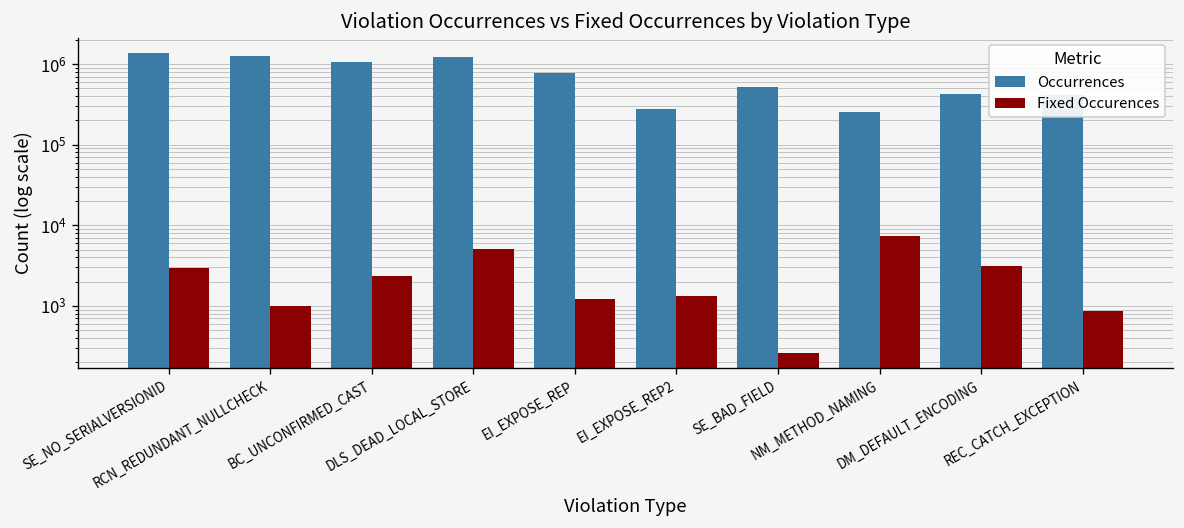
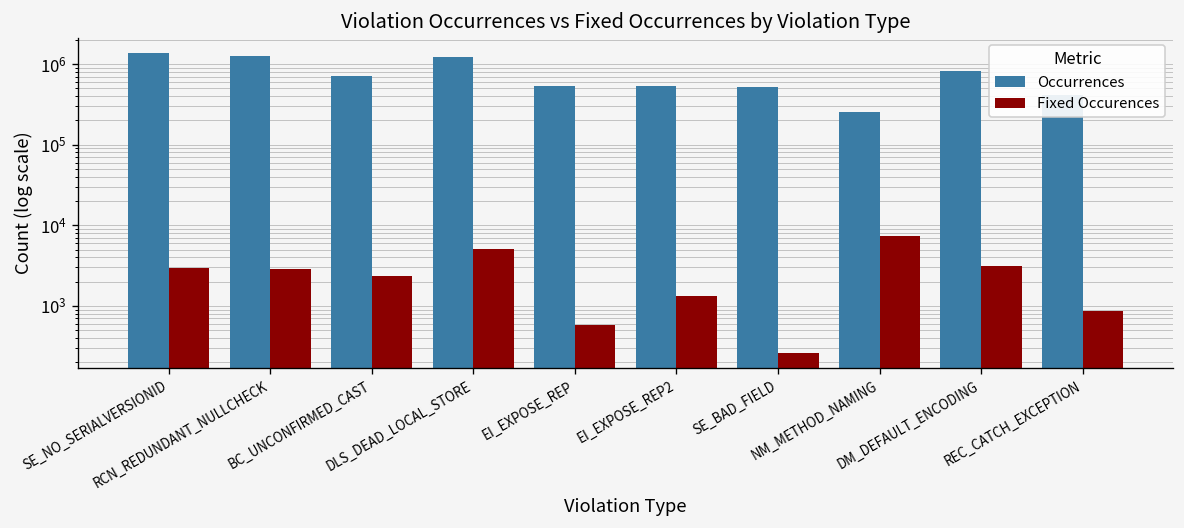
Fixed Occurences, RCN_REDUNDANT_NULLCHECK: 1000 -> 2900
Occurrences, BC_UNCONFIRMED_CAST: 1100000 -> 700000
Occurrences, EI_EXPOSE_REP: 800000 -> 500000
Fixed Occurences, EI_EXPOSE_REP: 1200 -> 600
Occurrences, EI_EXPOSE_REP2: 280000 -> 500000
Occurrences, DM_DEFAULT_ENCODING: 400000 -> 800000
